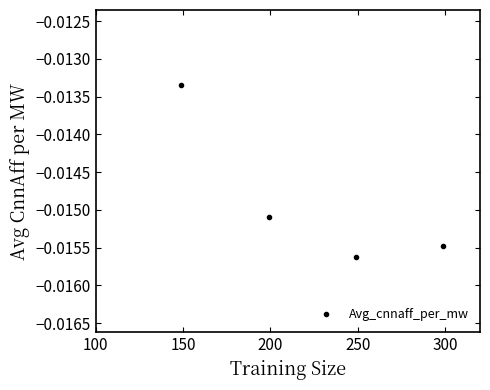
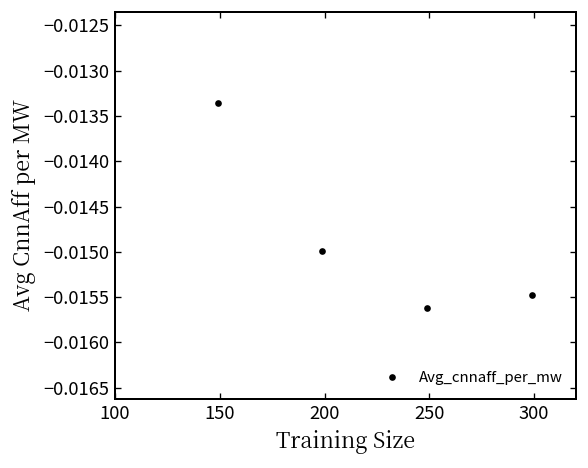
200: -0.0151 -> -0.0150
